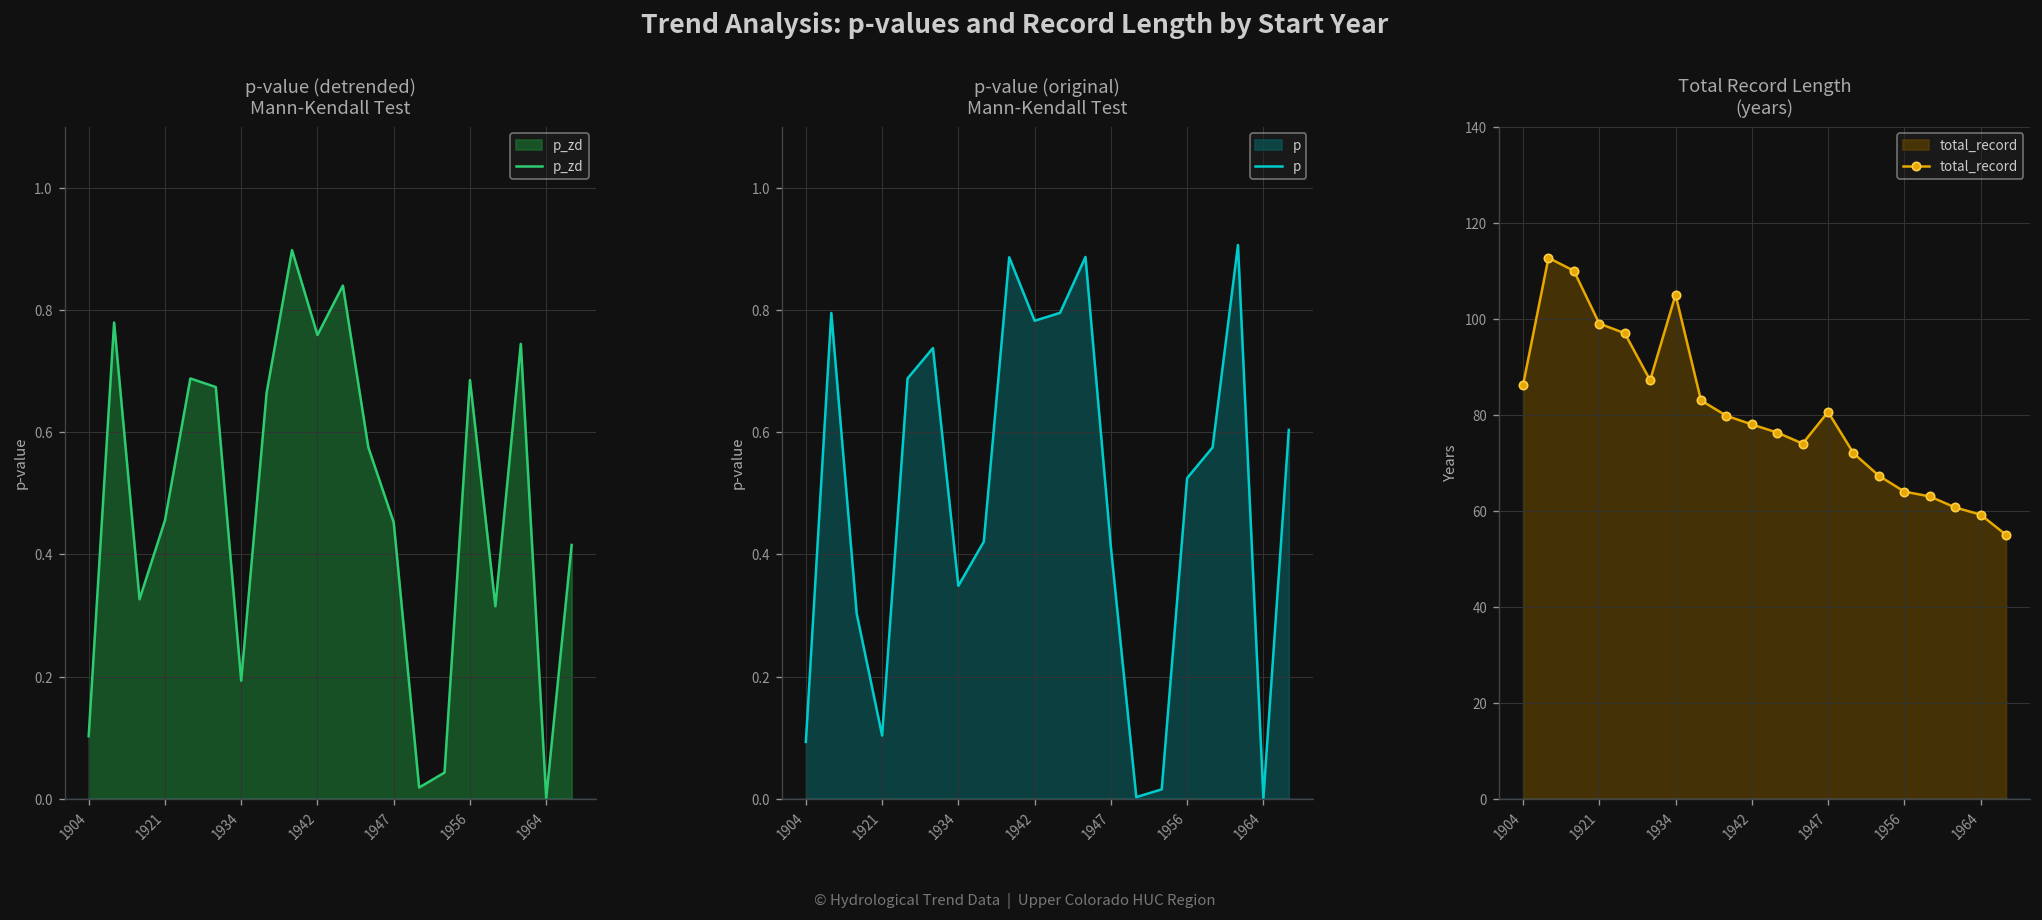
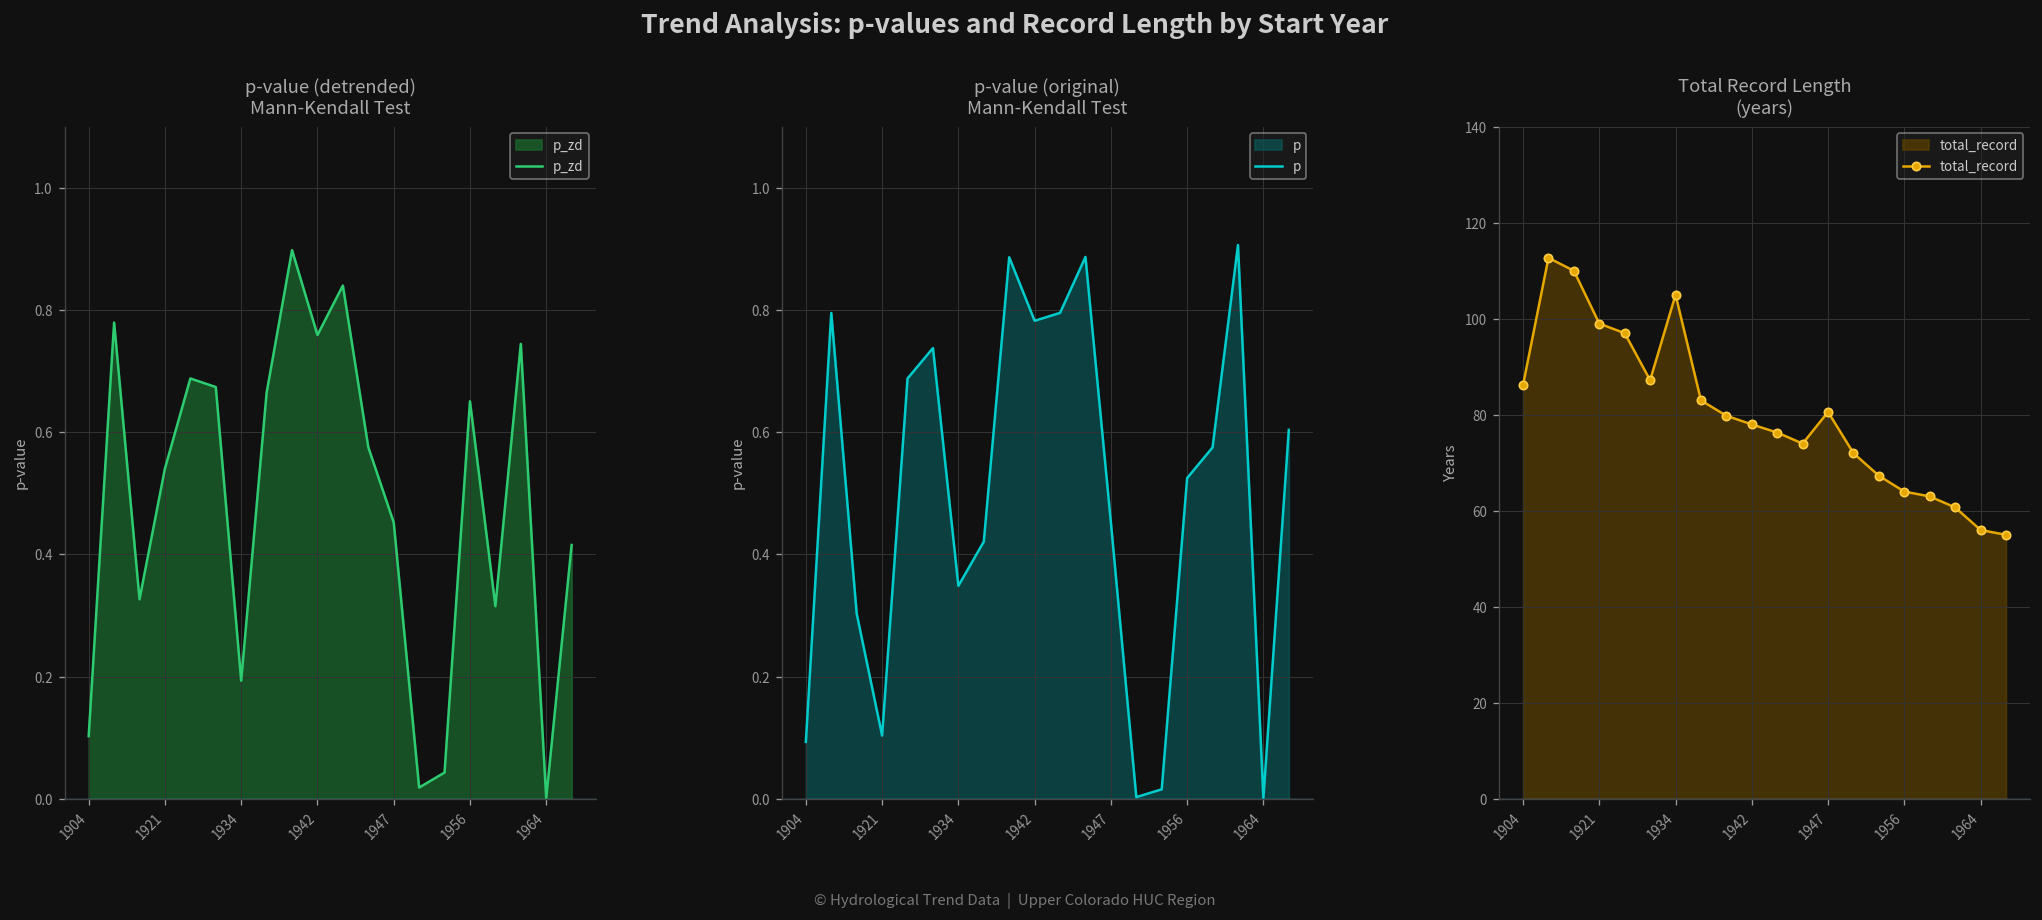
p-value (detrended) Mann-Kendall Test, 1921: 0.46 -> 0.54
p-value (detrended) Mann-Kendall Test, 1956: 0.69 -> 0.65
p-value (original) Mann-Kendall Test, 1947: 0.41 -> 0.45
Total Record Length (years), 1964: 59 -> 56
